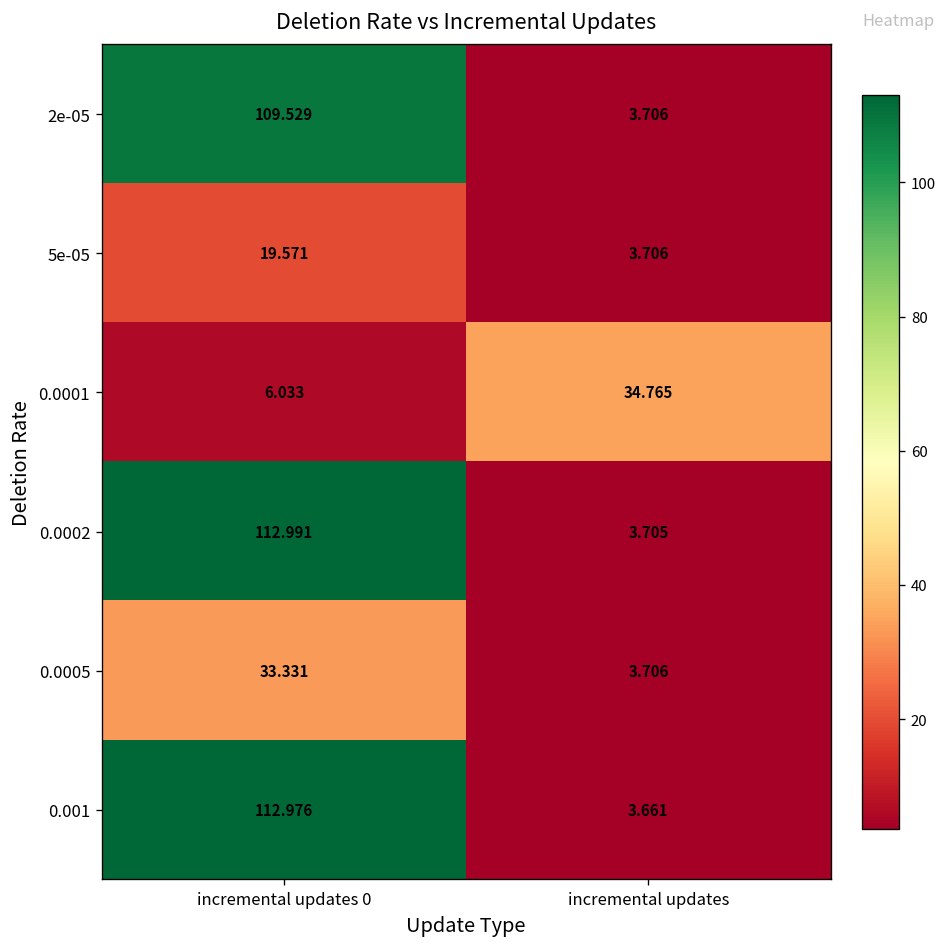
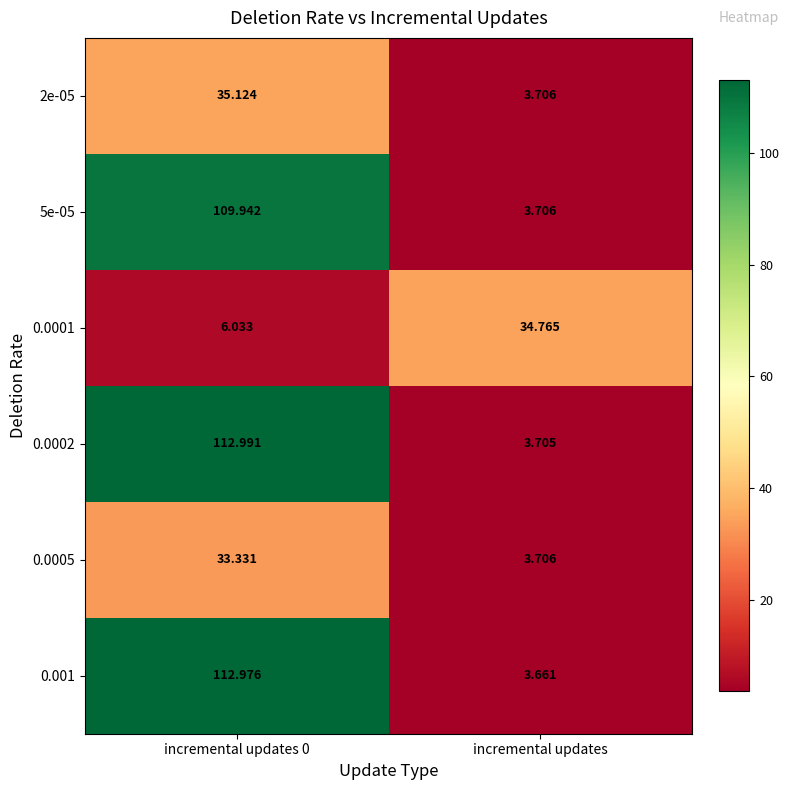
2e-05, incremental updates 0: 109.529 -> 35.124
5e-05, incremental updates 0: 19.571 -> 109.942
